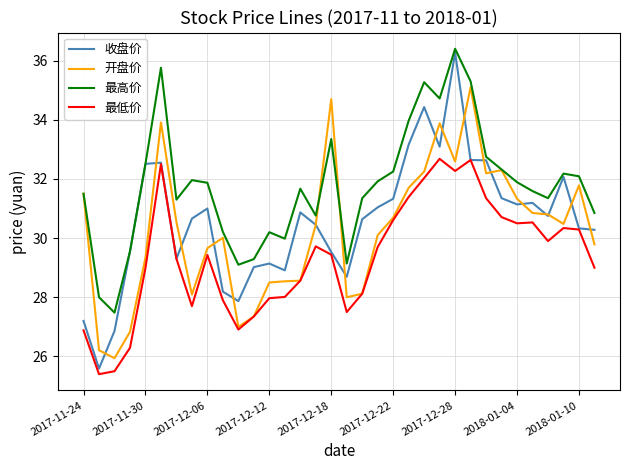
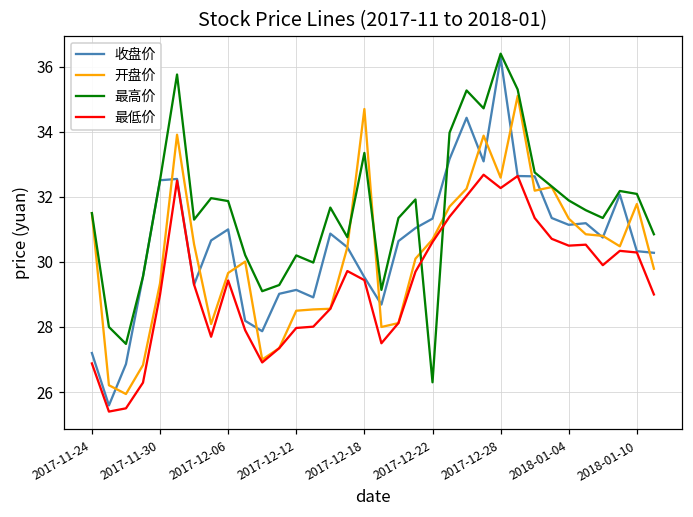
最高价, 2017-12-22: 32.3 -> 26.3
